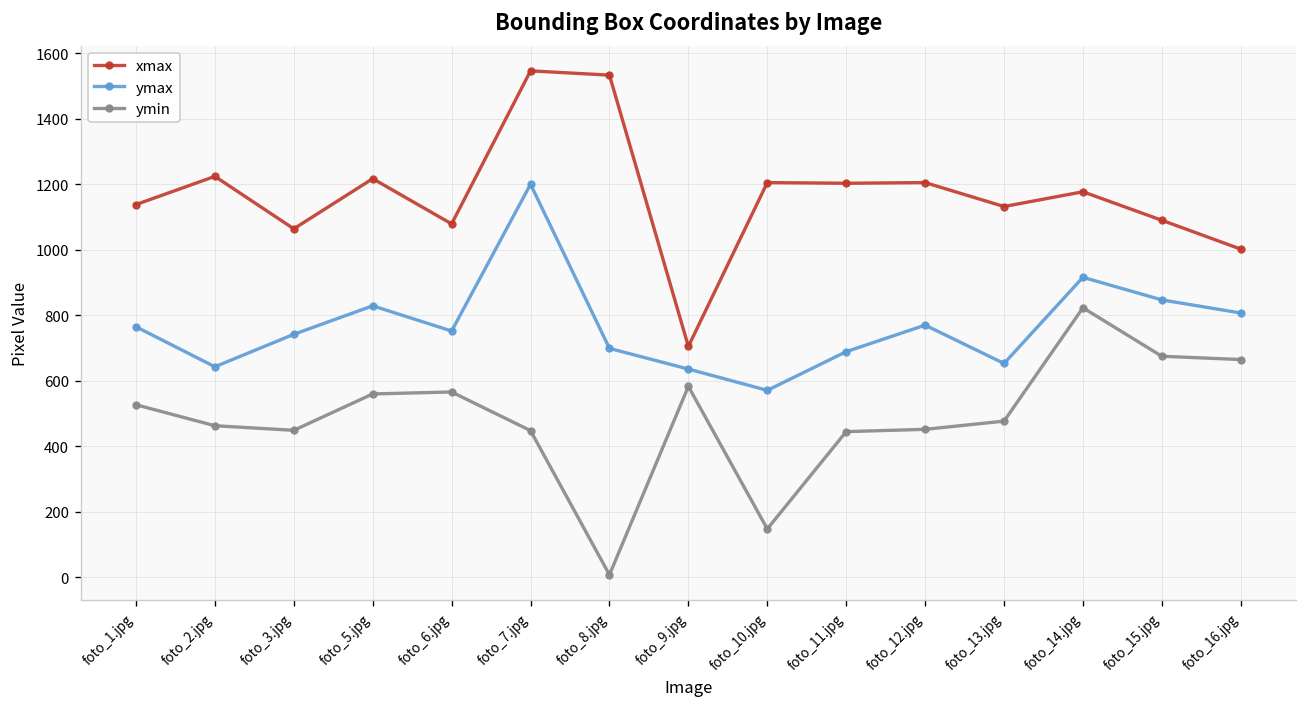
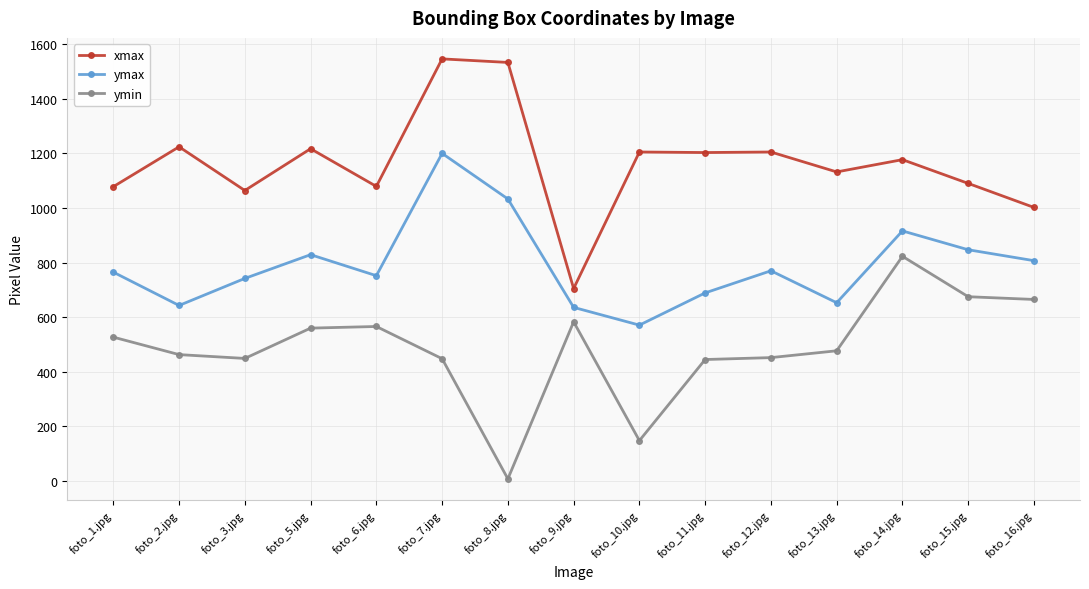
xmax, foto_1.jpg: 1140 -> 1080
ymax, foto_8.jpg: 700 -> 1030
